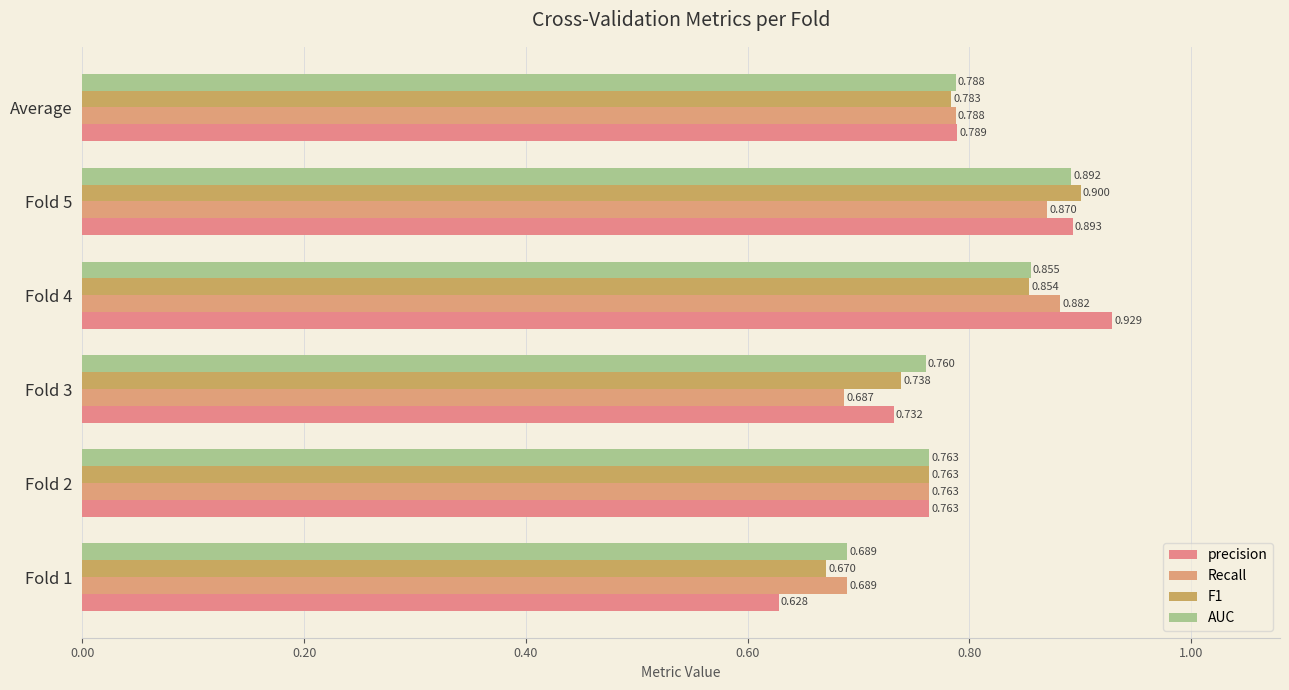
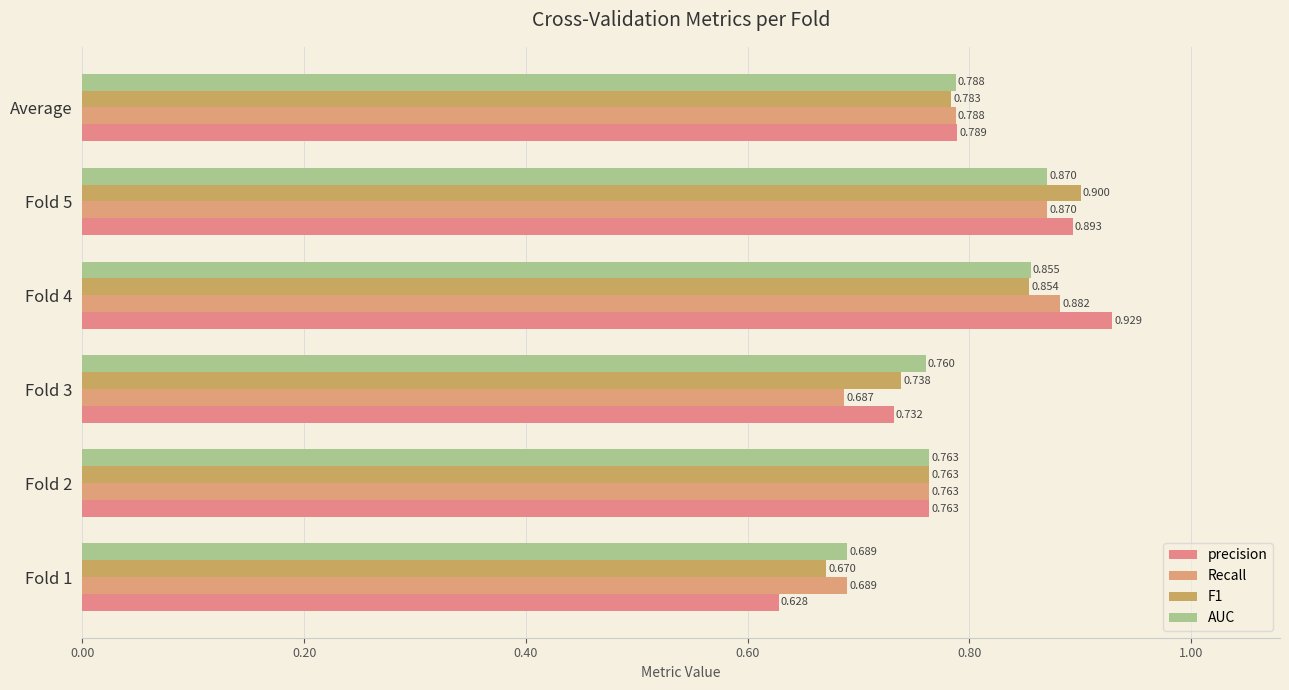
AUC, Fold 5: 0.892 -> 0.870
